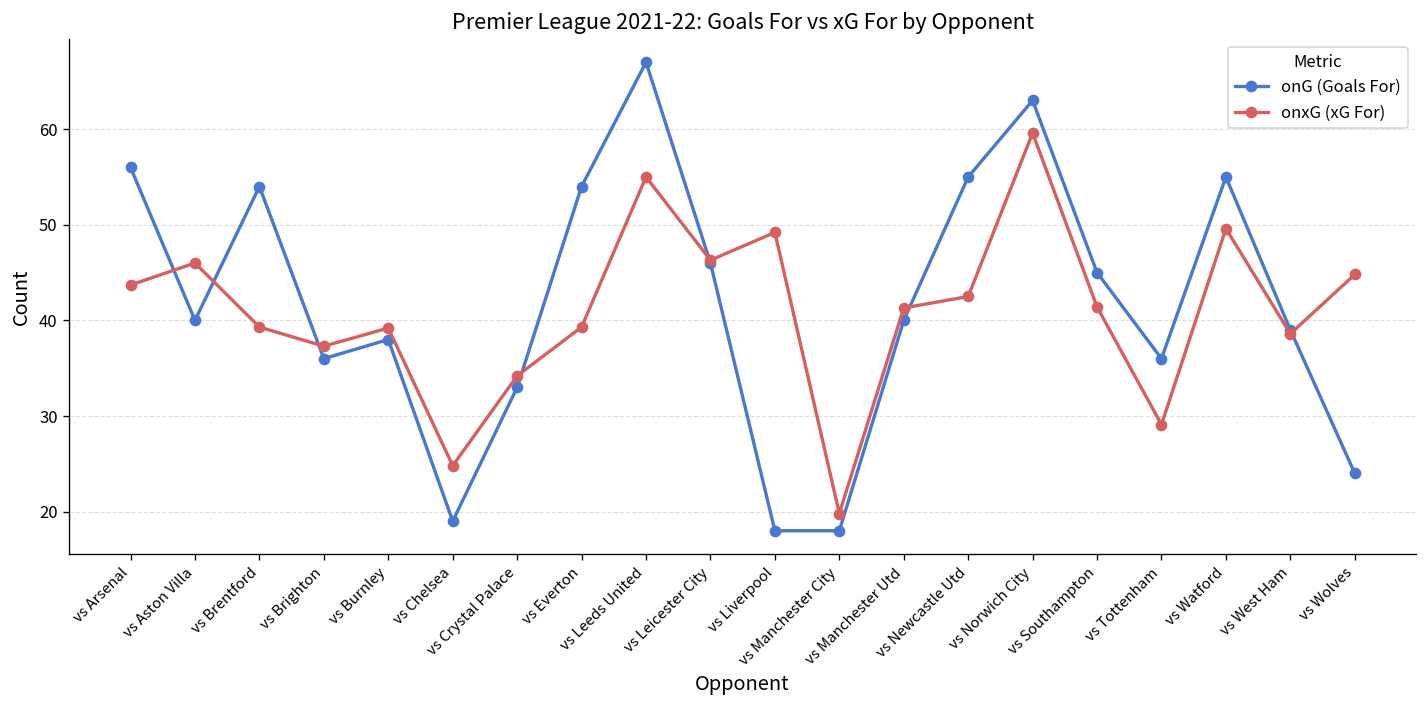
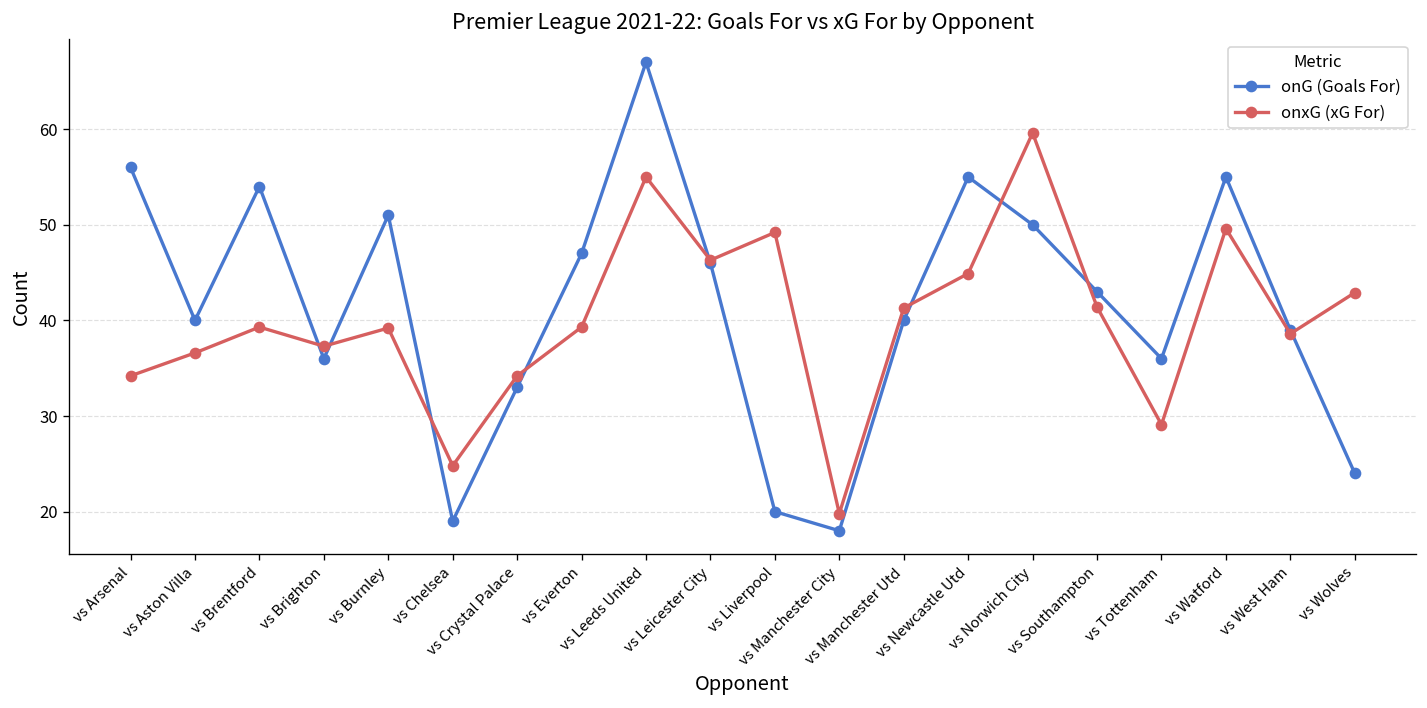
onxG (xG For), vs Arsenal: 44 -> 34
onxG (xG For), vs Aston Villa: 46 -> 37
onG (Goals For), vs Burnley: 38 -> 51
onG (Goals For), vs Everton: 54 -> 47
onG (Goals For), vs Liverpool: 18 -> 20
onxG (xG For), vs Newcastle Utd: 43 -> 45
onG (Goals For), vs Norwich City: 63 -> 50
onG (Goals For), vs Southampton: 45 -> 43
onxG (xG For), vs Wolves: 45 -> 43
